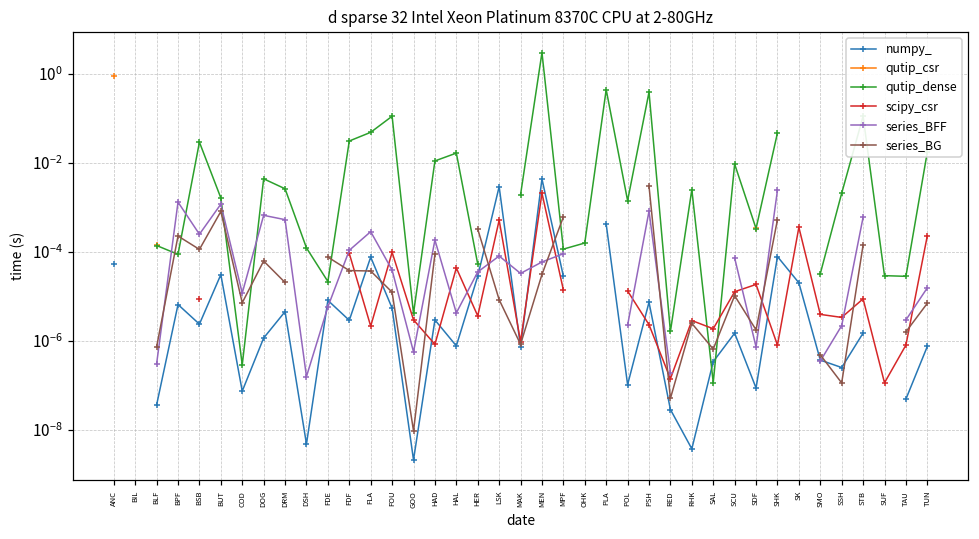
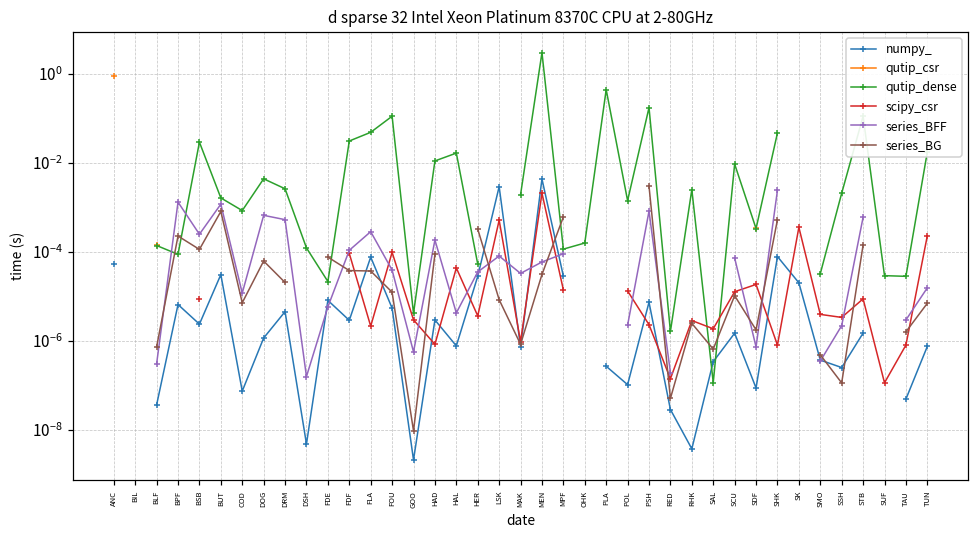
qutip_dense, COD: 0.0000003 -> 0.0008
numpy_, PLA: 0.0004 -> 0.0000003
qutip_dense, PSH: 0.4 -> 0.17
